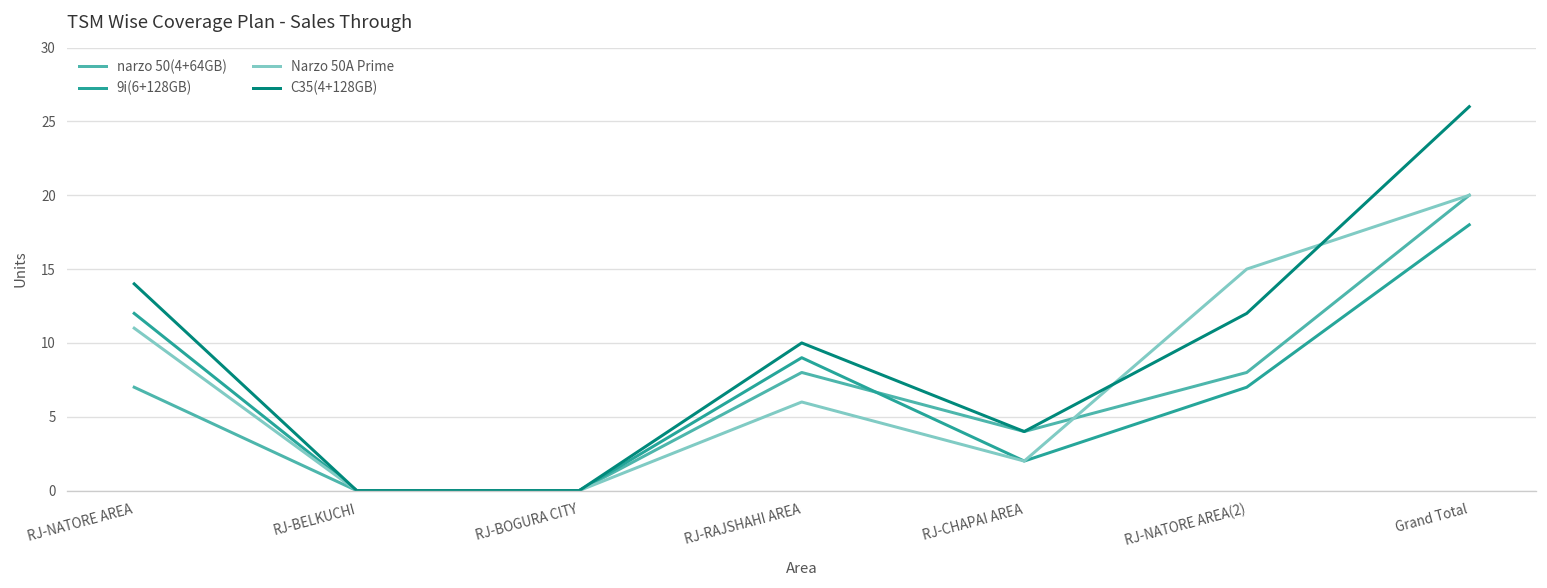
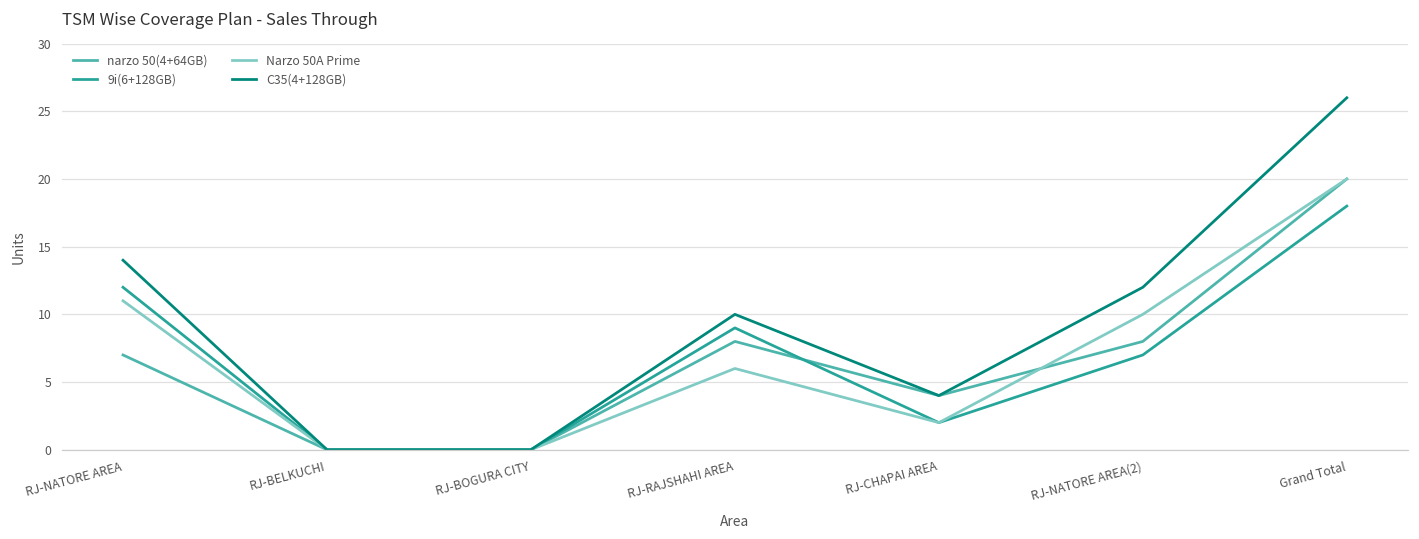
Narzo 50A Prime, RJ-NATORE AREA(2): 15 -> 10
